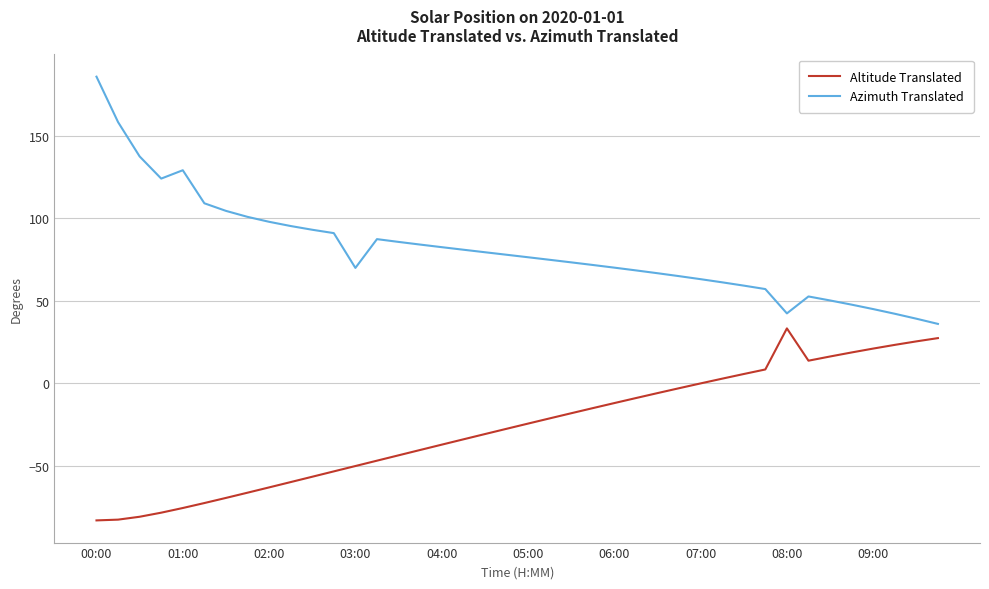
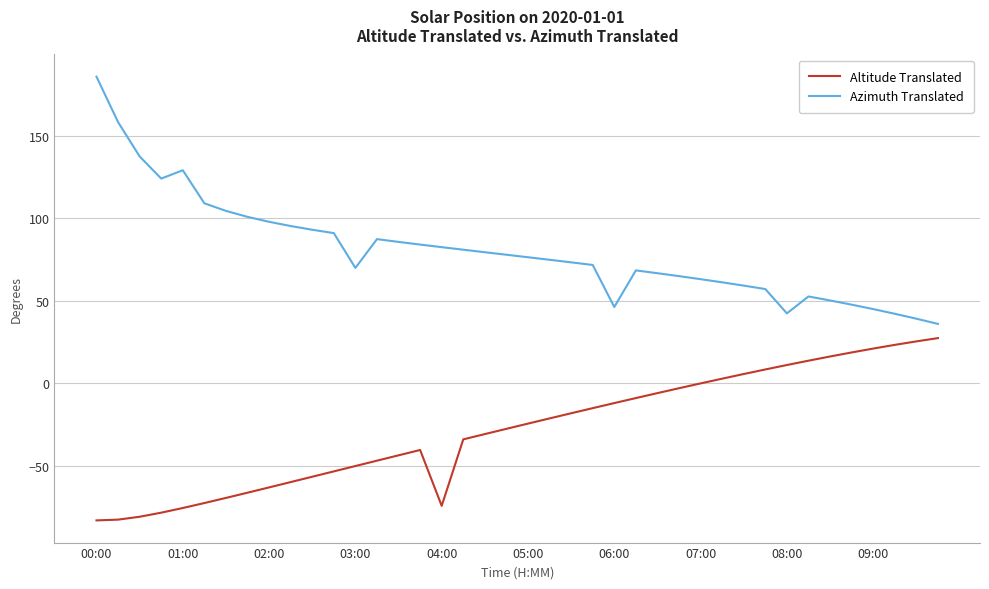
Altitude Translated, 04:00: -37 -> -74
Azimuth Translated, 06:00: 70 -> 46
Altitude Translated, 08:00: 33 -> 11
